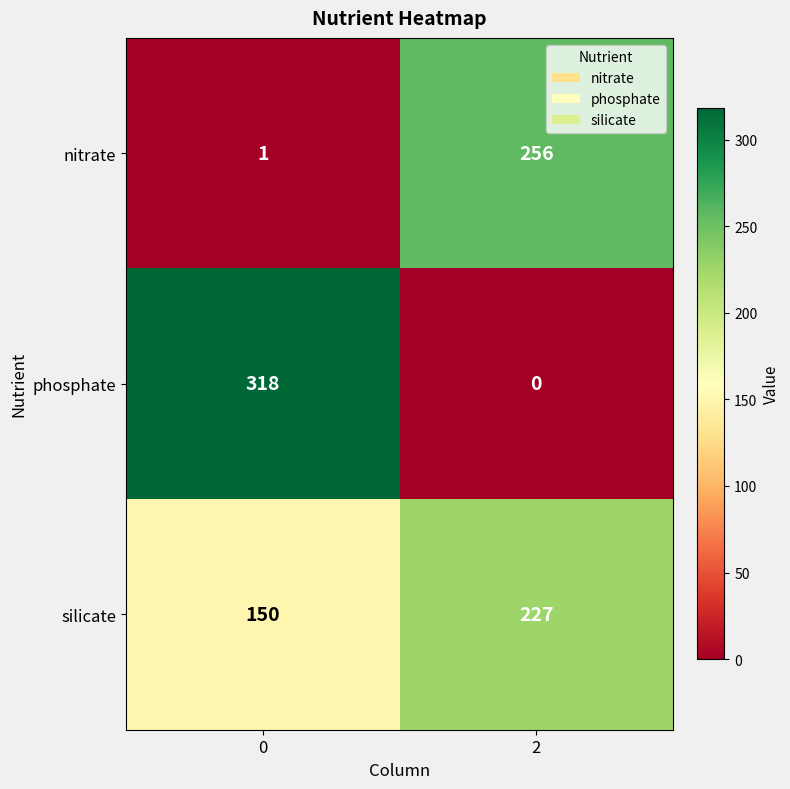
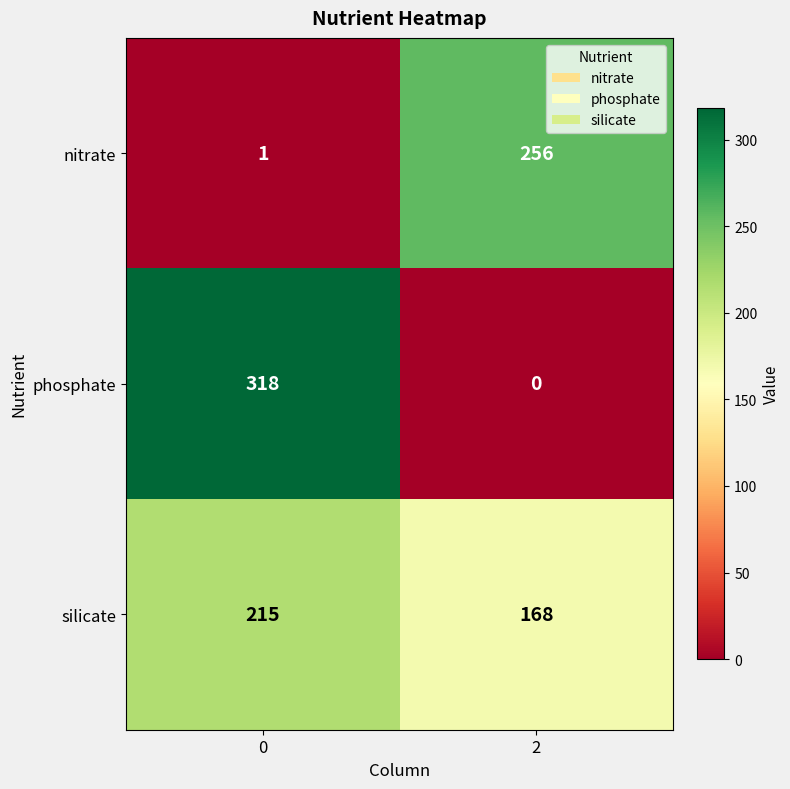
silicate, 0: 150 -> 215
silicate, 2: 227 -> 168
